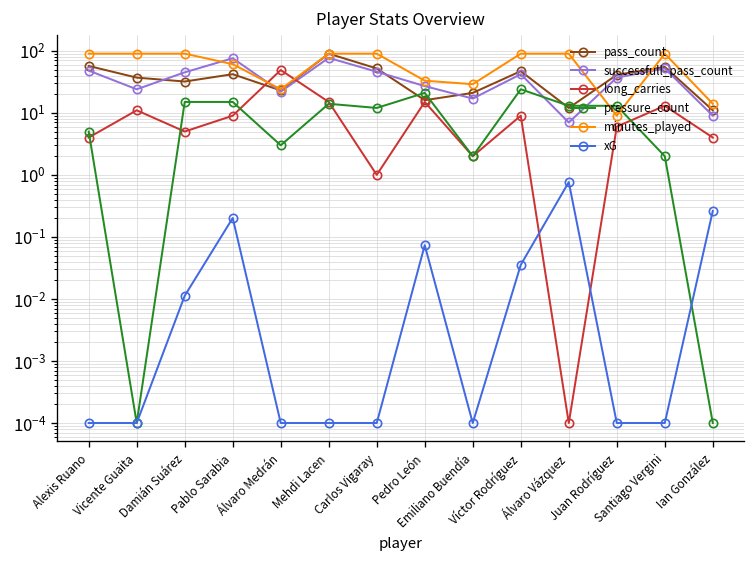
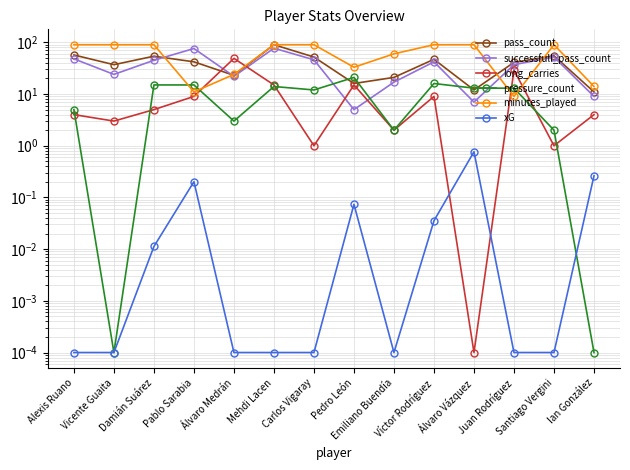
long_carries, Vicente Guaita: 11 -> 3
pass_count, Damián Suárez: 30 -> 50
minutes_played, Pablo Sarabia: 60 -> 11
successfull_pass_count, Pedro León: 30 -> 5
minutes_played, Emiliano Buendía: 30 -> 60
pressure_count, Víctor Rodríguez: 20 -> 16
long_carries, Juan Rodríguez: 6 -> 30
long_carries, Santiago Vergini: 13 -> 1
